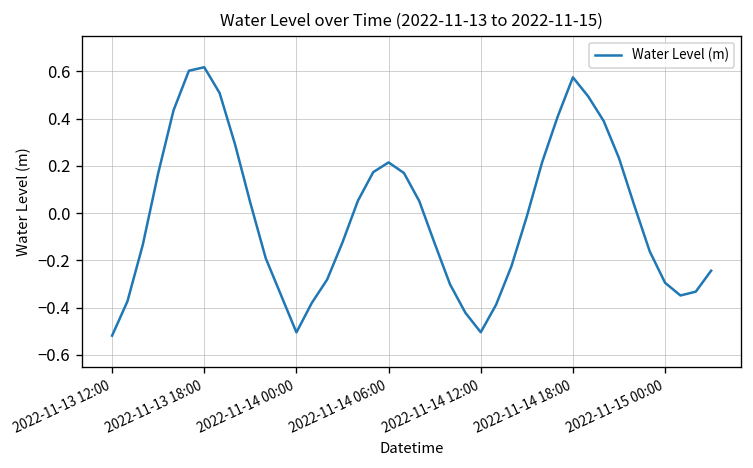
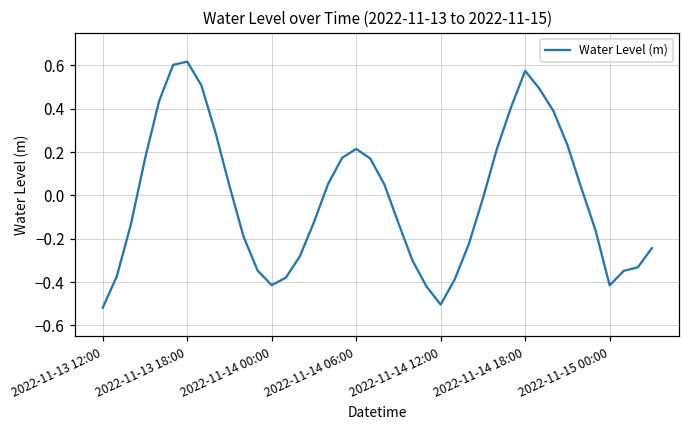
2022-11-14 00:00: -0.50 -> -0.41
2022-11-15 00:00: -0.29 -> -0.42
